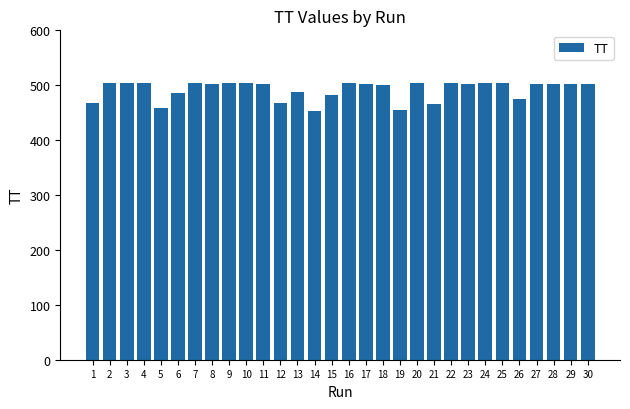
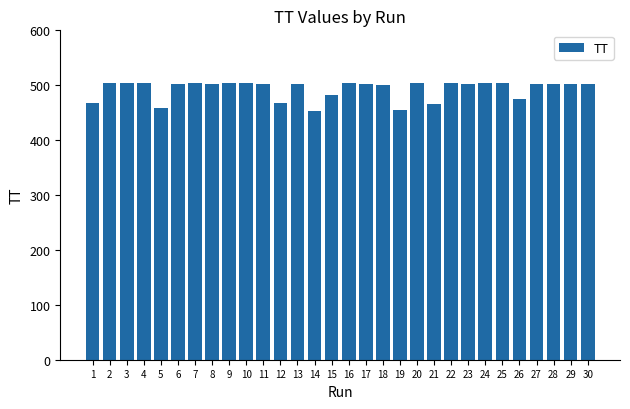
6: 490 -> 500
13: 490 -> 500
